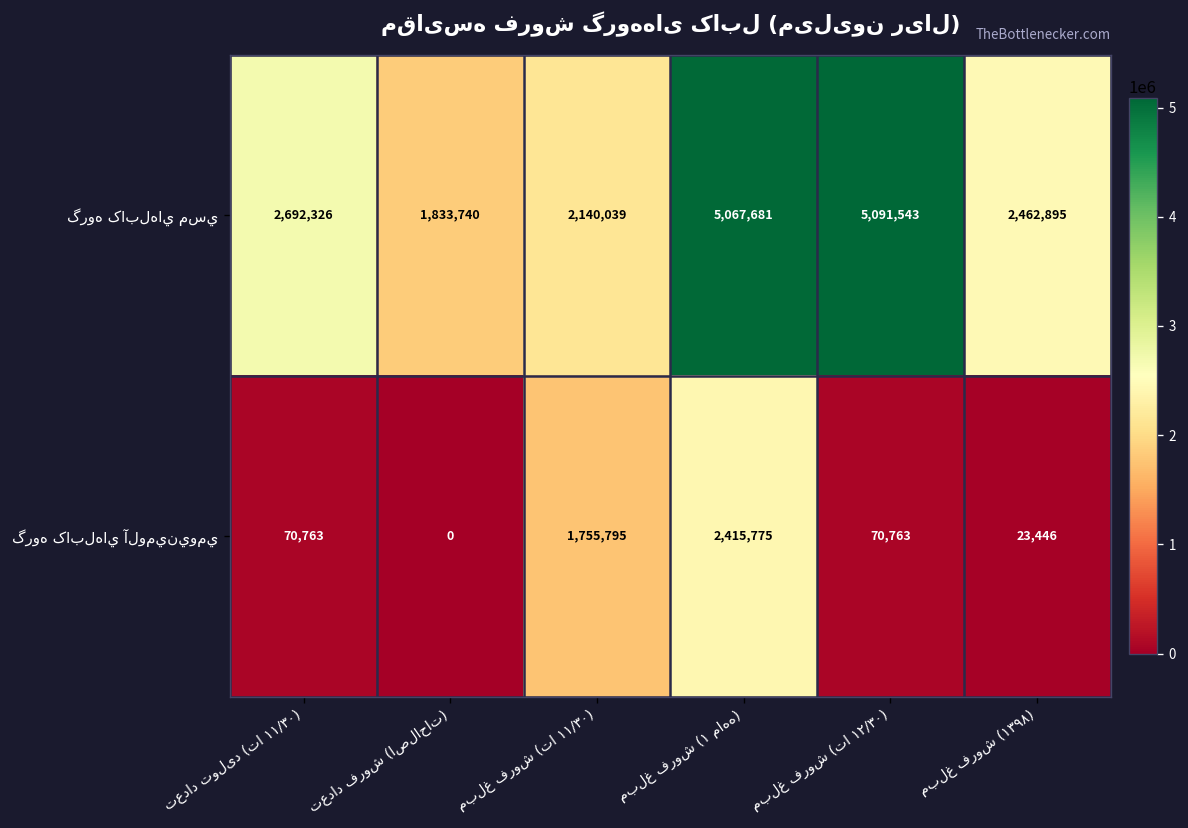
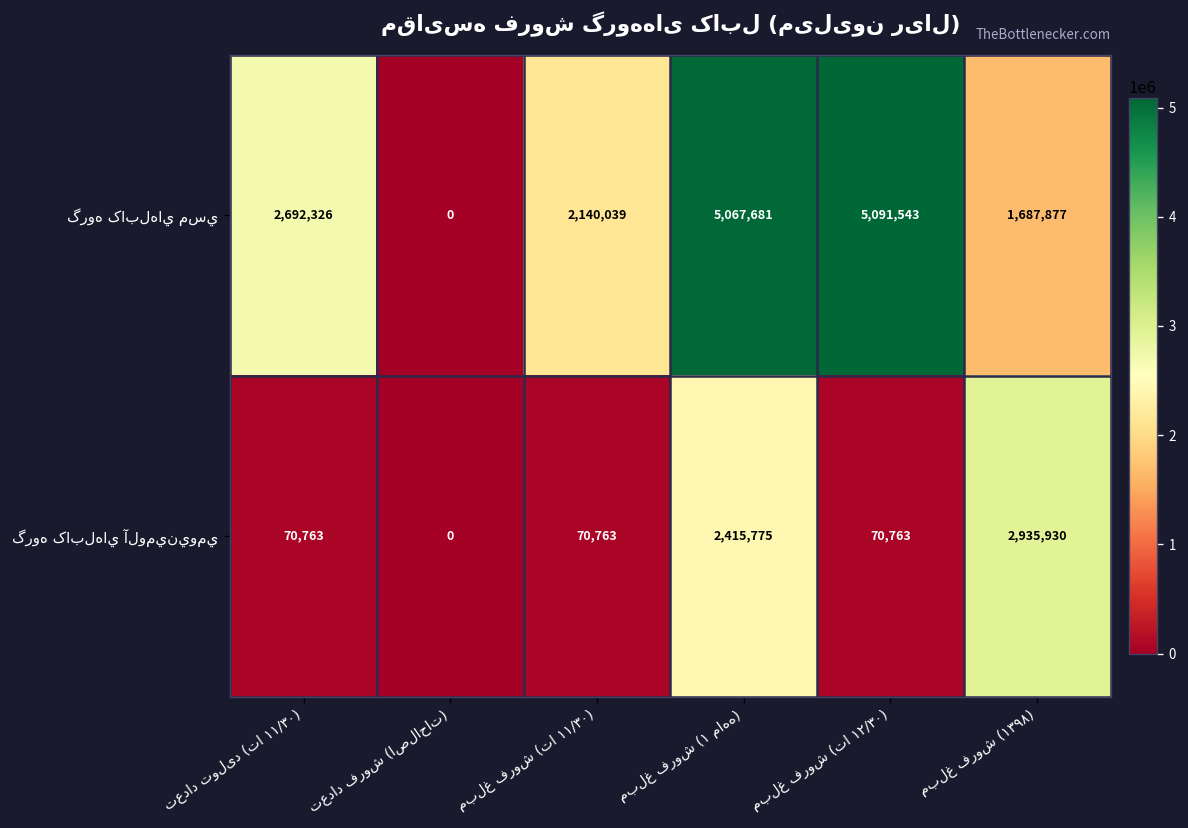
گروه کابلهاي مسي, تعداد فروش (اصلاحات): 1,833,740 -> 0
گروه کابلهاي مسي, مبلغ فروش (۱۳۹۸): 2,462,895 -> 1,687,877
گروه کابلهاي آلومينيومي, مبلغ فروش (تا ۱۱/۳۰): 1,755,795 -> 70,763
گروه کابلهاي آلومينيومي, مبلغ فروش (۱۳۹۸): 23,446 -> 2,935,930
